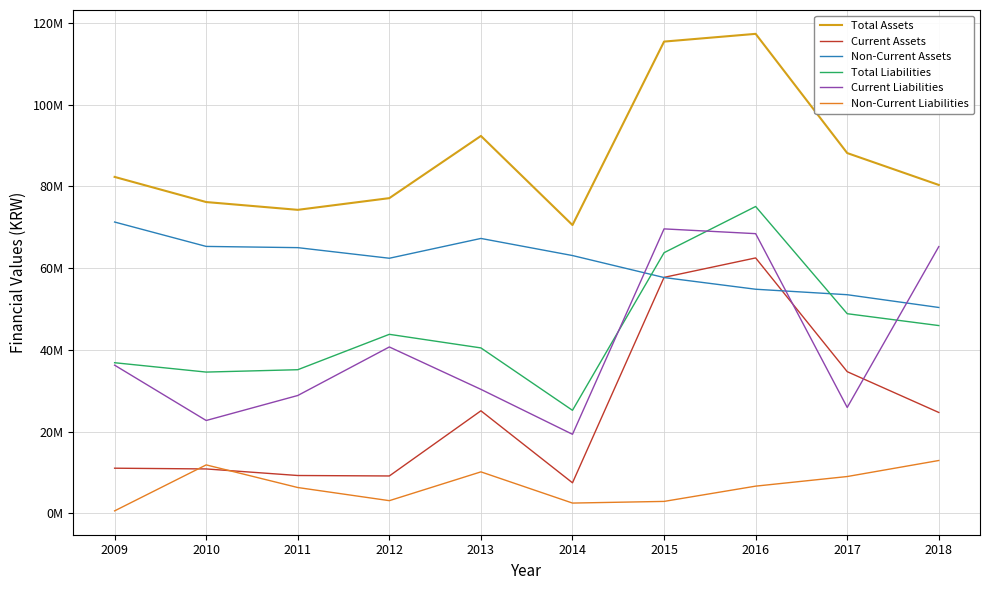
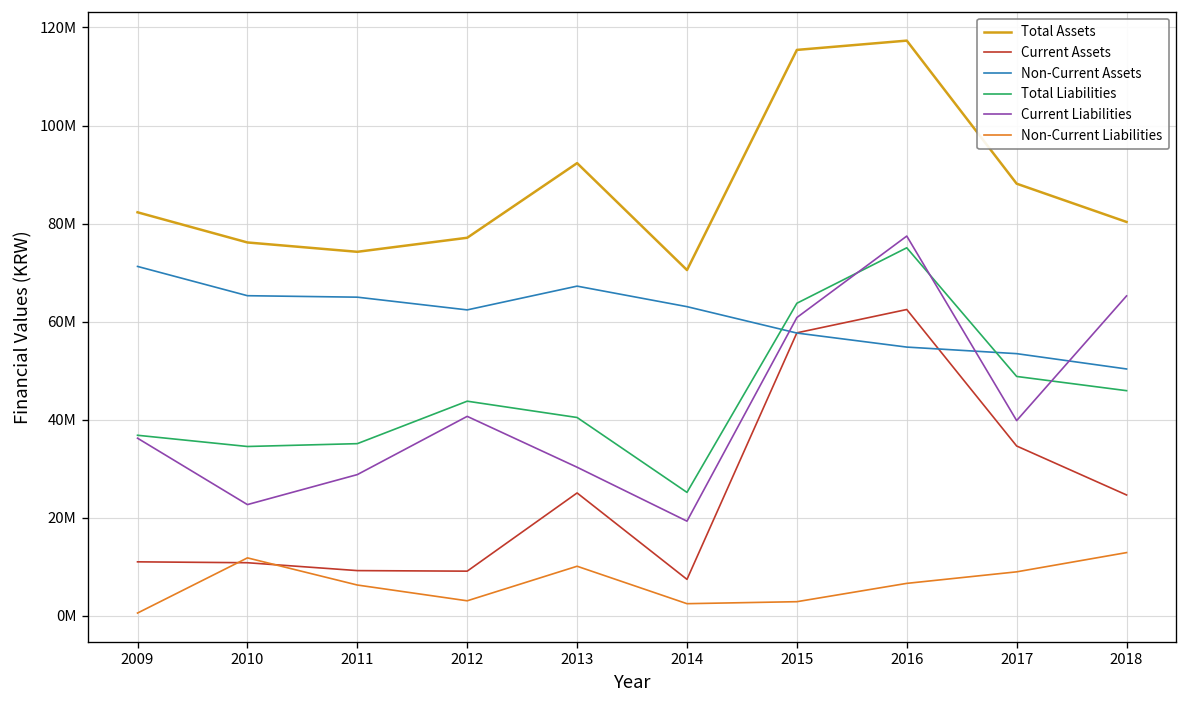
Current Liabilities, 2015: 70000000 -> 61000000
Current Liabilities, 2016: 68000000 -> 77000000
Current Liabilities, 2017: 26000000 -> 40000000
